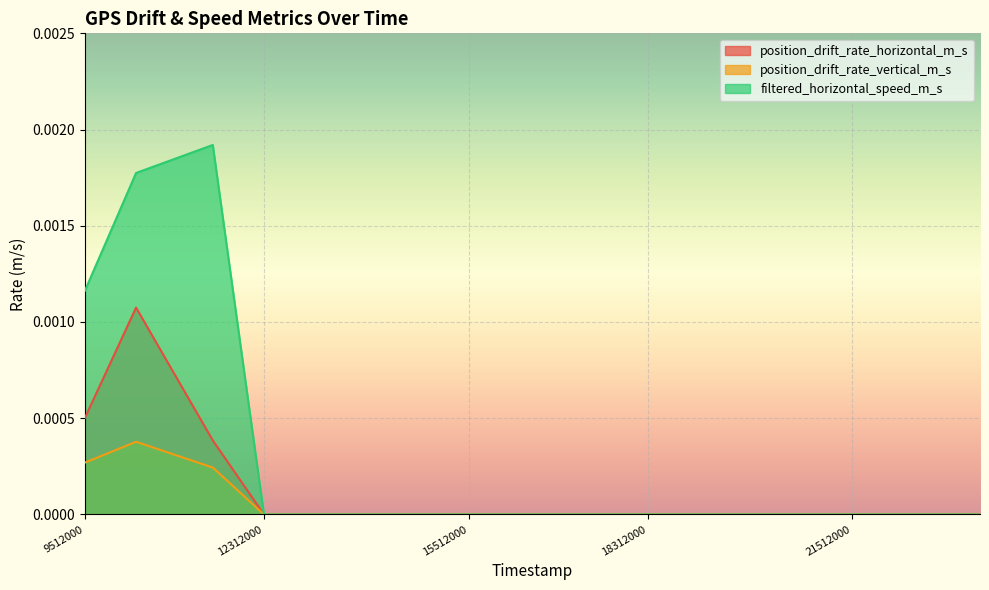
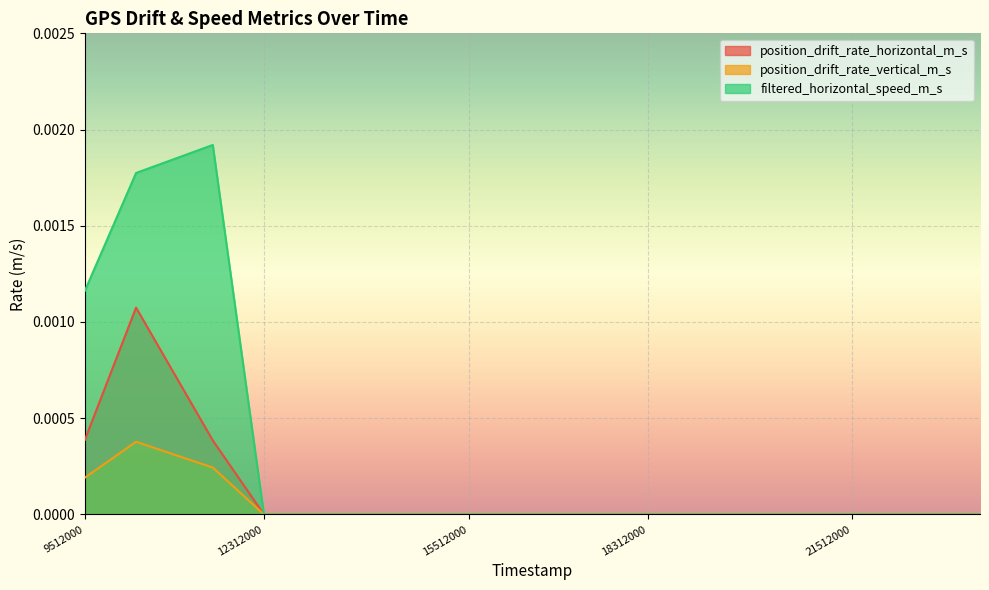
position_drift_rate_horizontal_m_s, 9512000: 0.00050 -> 0.00039
position_drift_rate_vertical_m_s, 9512000: 0.00027 -> 0.00019
